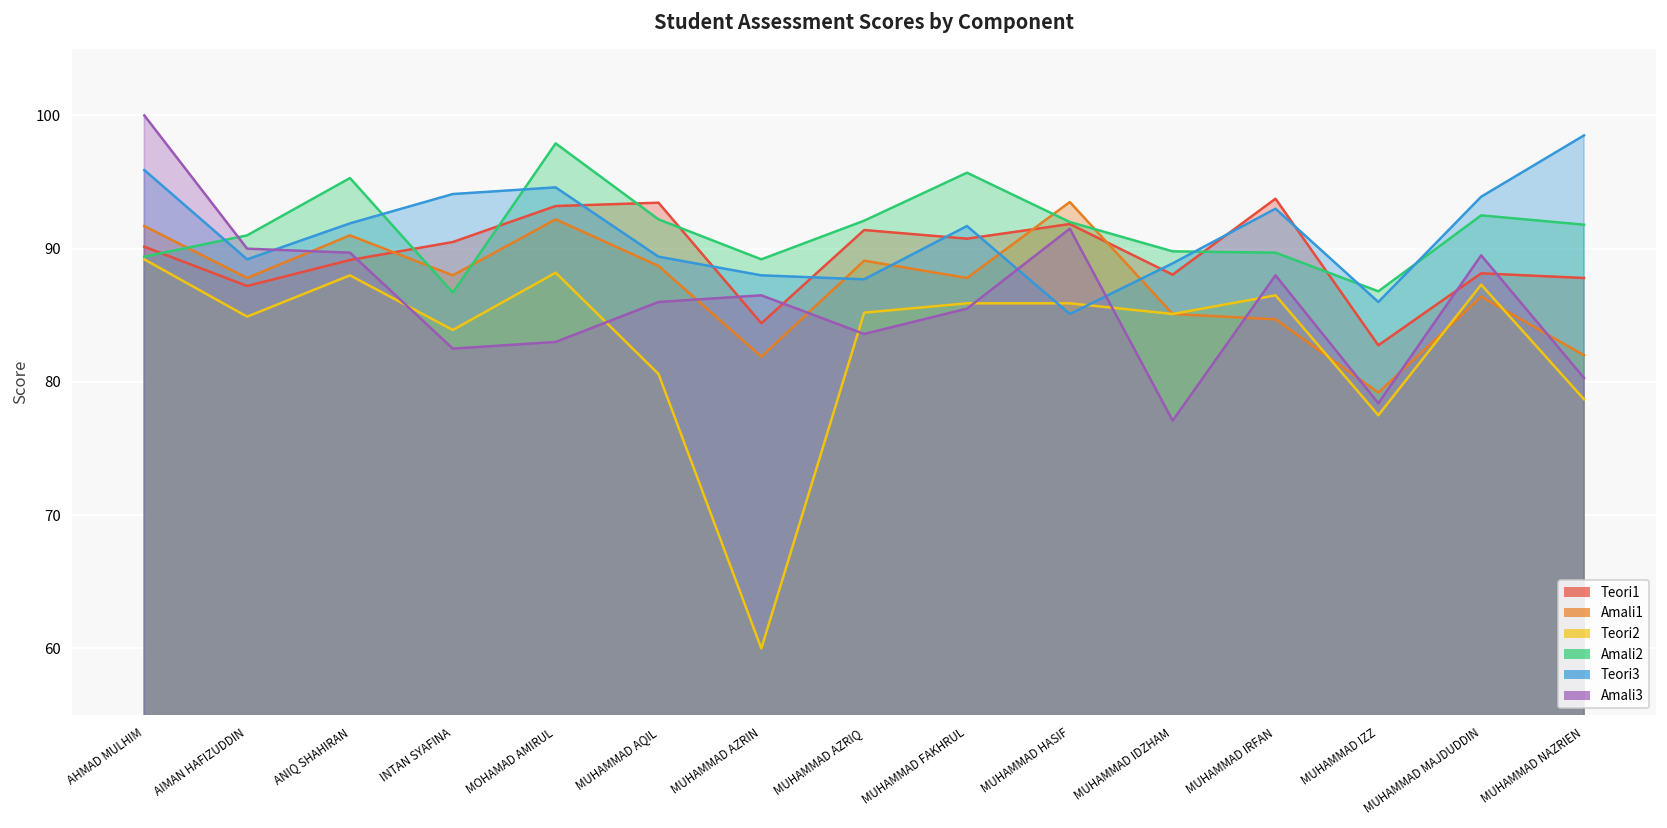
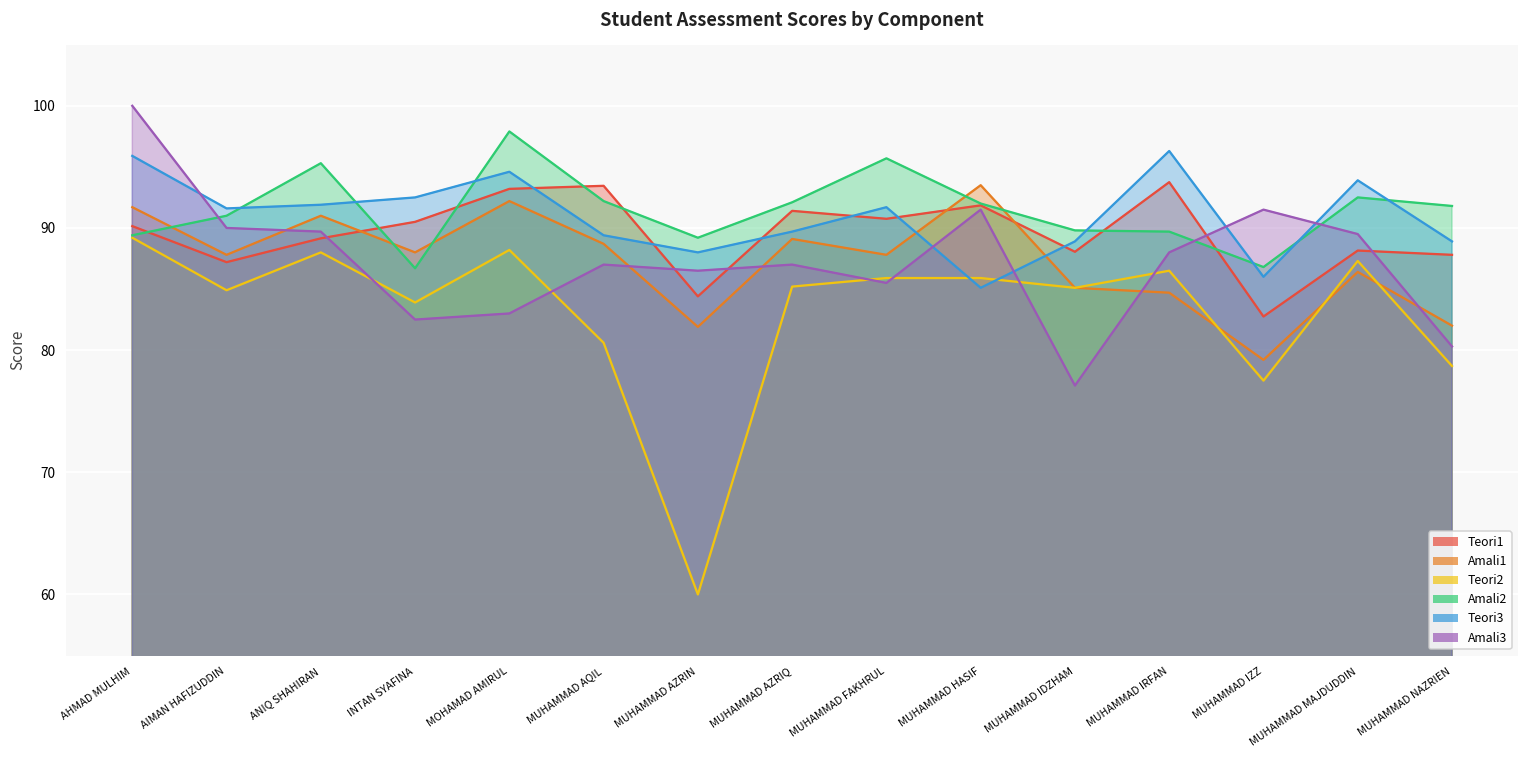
Teori3, AIMAN HAFIZUDDIN: 89.2 -> 91.6
Teori3, INTAN SYAFINA: 94.1 -> 92.5
Amali3, MUHAMMAD AQIL: 86 -> 87
Teori3, MUHAMMAD AZRIQ: 87.7 -> 89.7
Amali3, MUHAMMAD AZRIQ: 83.6 -> 87.0
Teori3, MUHAMMAD IRFAN: 93.0 -> 96.3
Amali3, MUHAMMAD IZZ: 78.4 -> 91.5
Teori3, MUHAMMAD NAZRIEN: 98.5 -> 88.9
